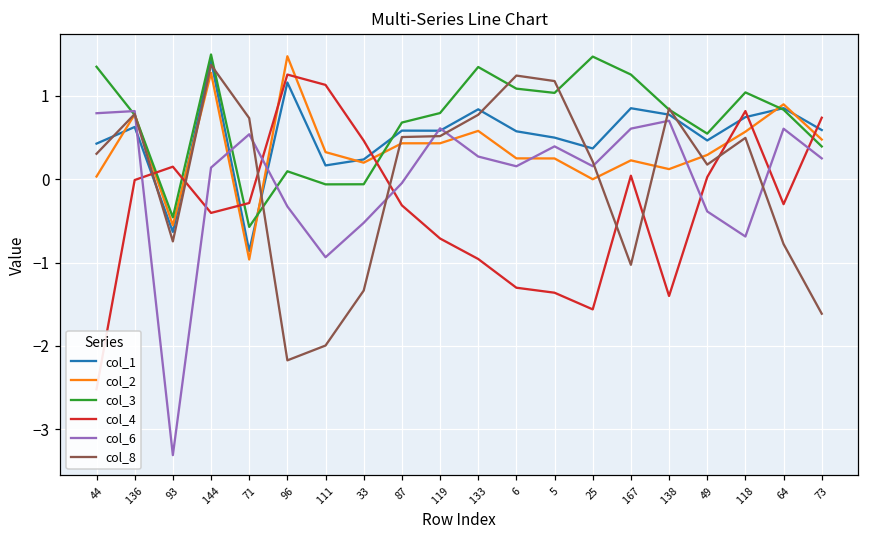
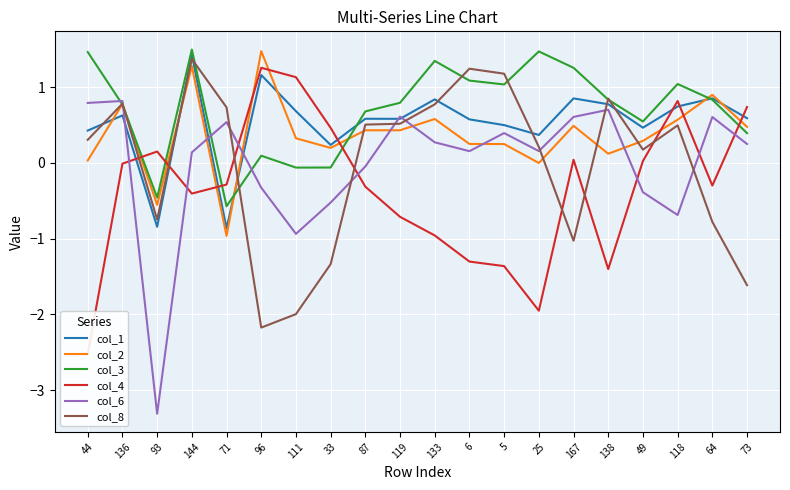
col_3, 44: 1.4 -> 1.5
col_1, 93: -0.6 -> -0.8
col_1, 111: 0.2 -> 0.7
col_4, 25: -1.6 -> -2.0
col_2, 167: 0.2 -> 0.5
